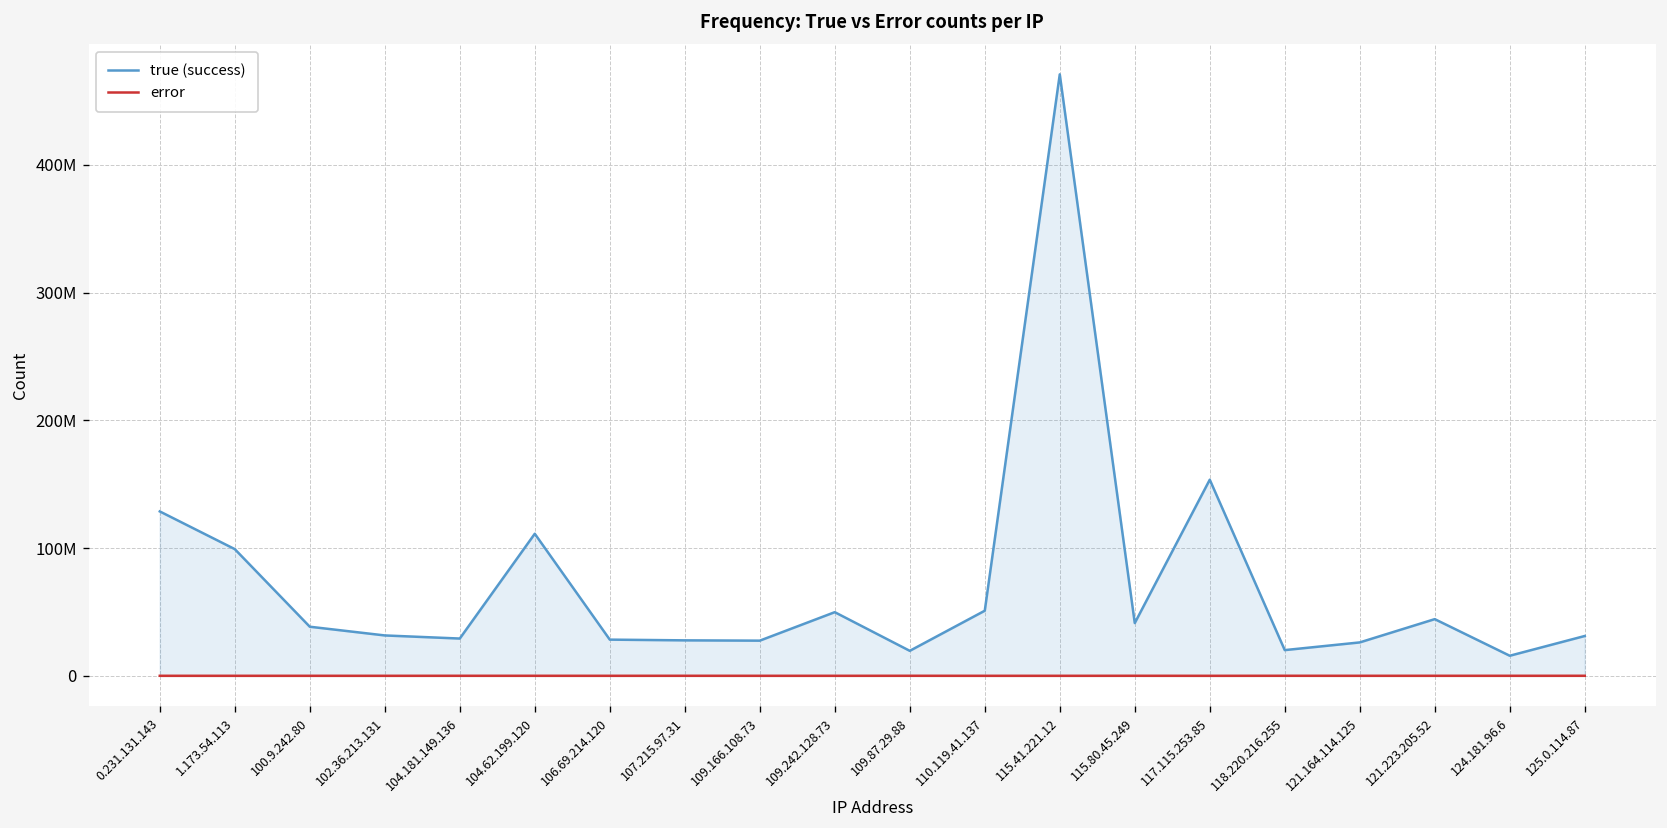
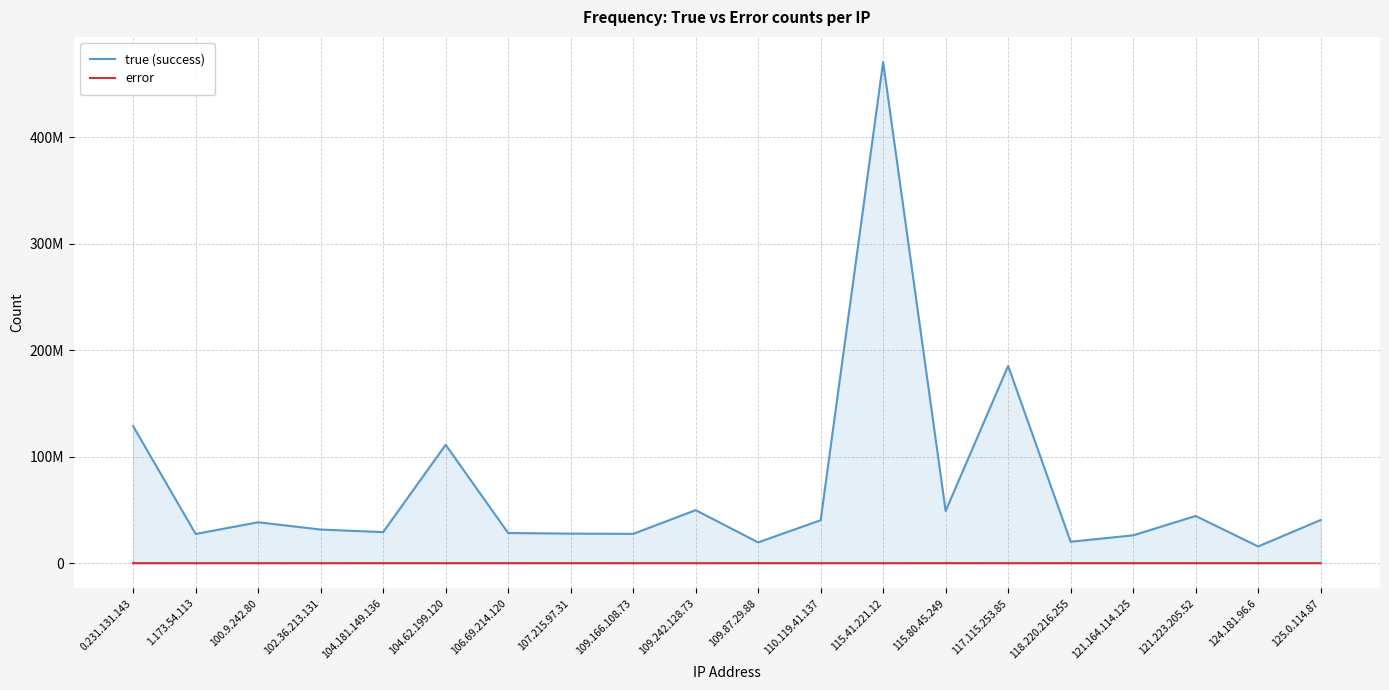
true (success), 1.173.54.113: 99000000 -> 27000000
true (success), 110.119.41.137: 51000000 -> 40000000
true (success), 115.80.45.249: 41000000 -> 49000000
true (success), 117.115.253.85: 154000000 -> 185000000
true (success), 125.0.114.87: 31000000 -> 41000000
